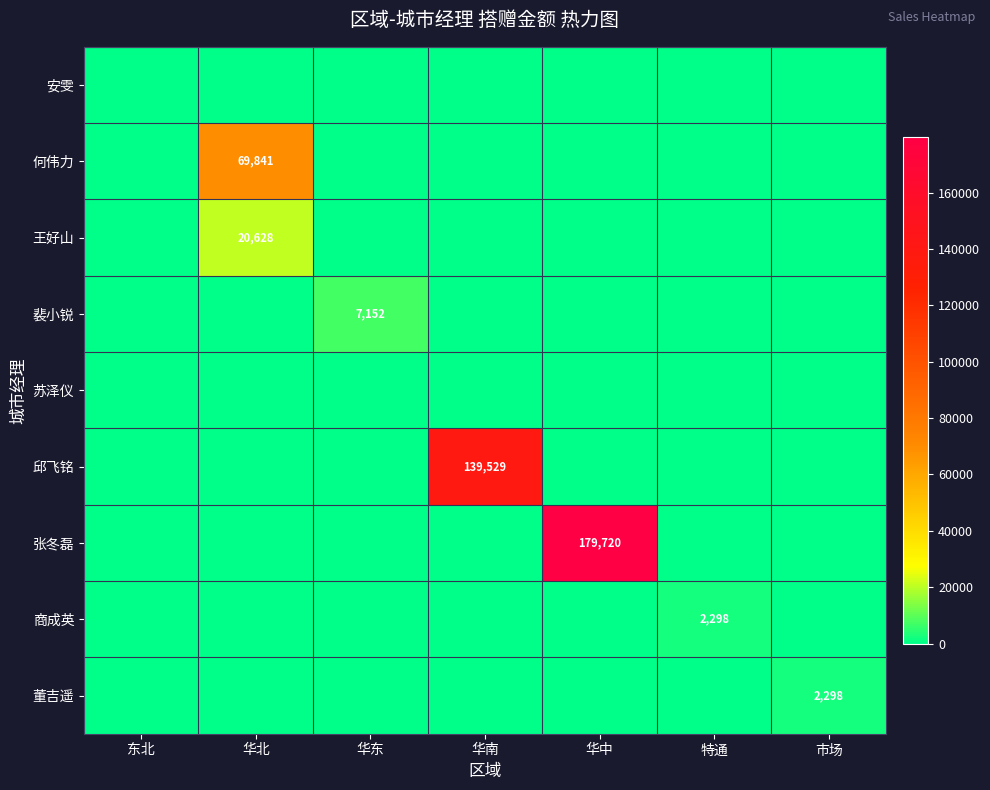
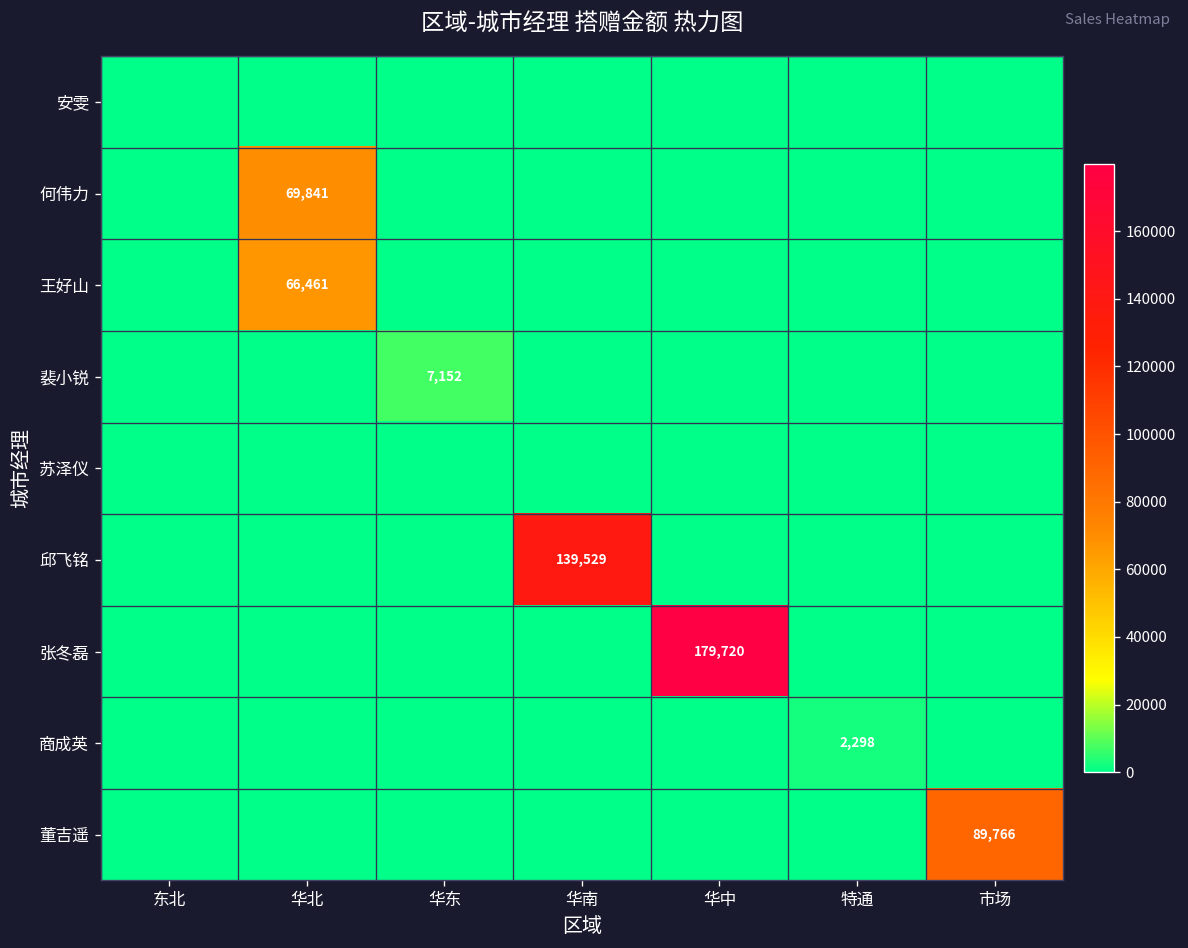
王好山, 华北: 20,628 -> 66,461
董吉遥, 市场: 2,298 -> 89,766
